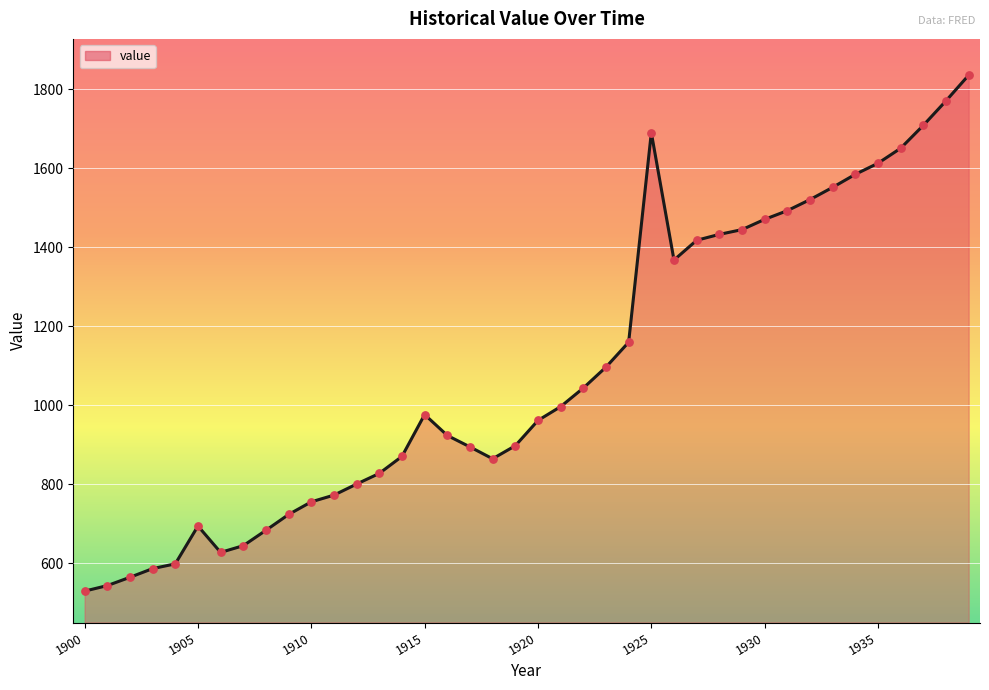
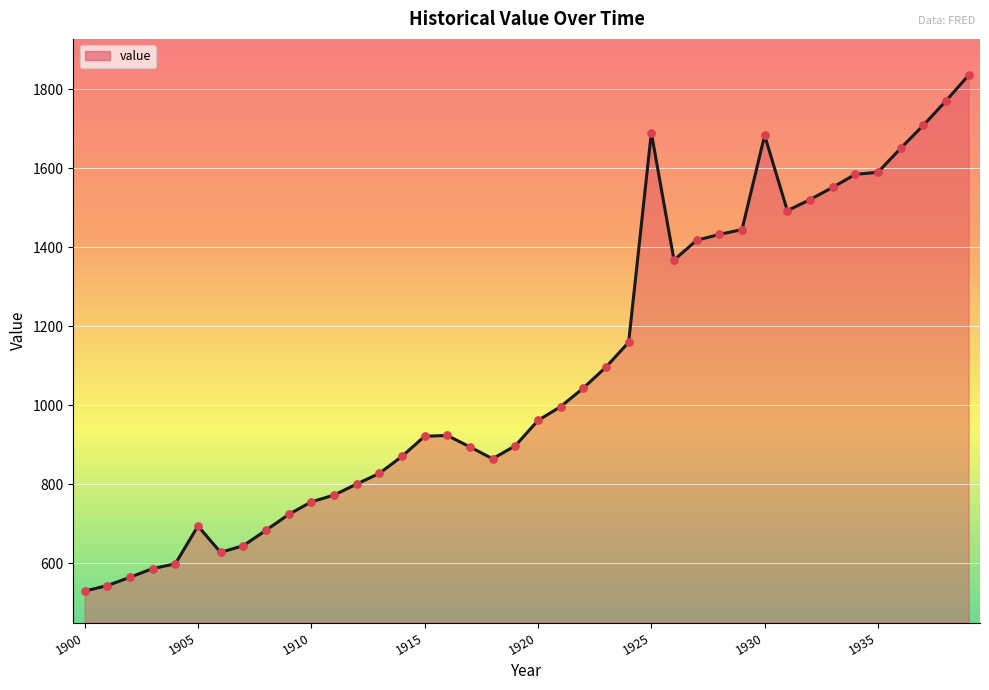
1915: 980 -> 920
1930: 1470 -> 1680
1935: 1610 -> 1590
